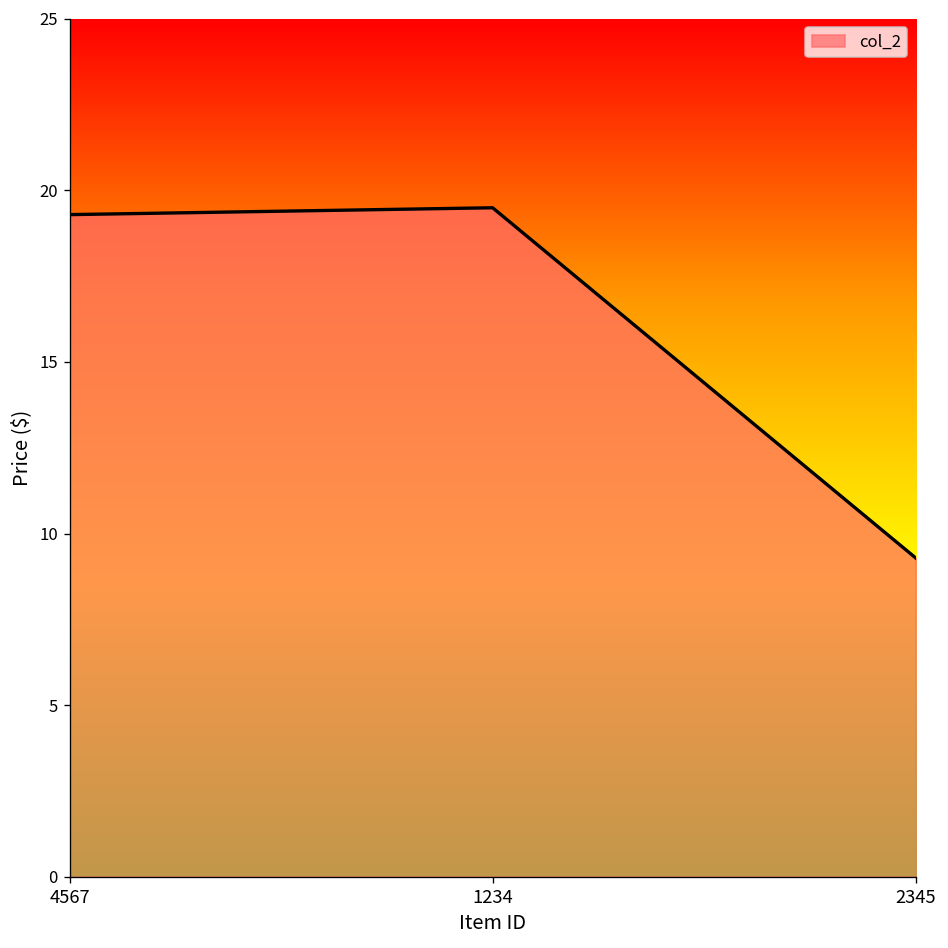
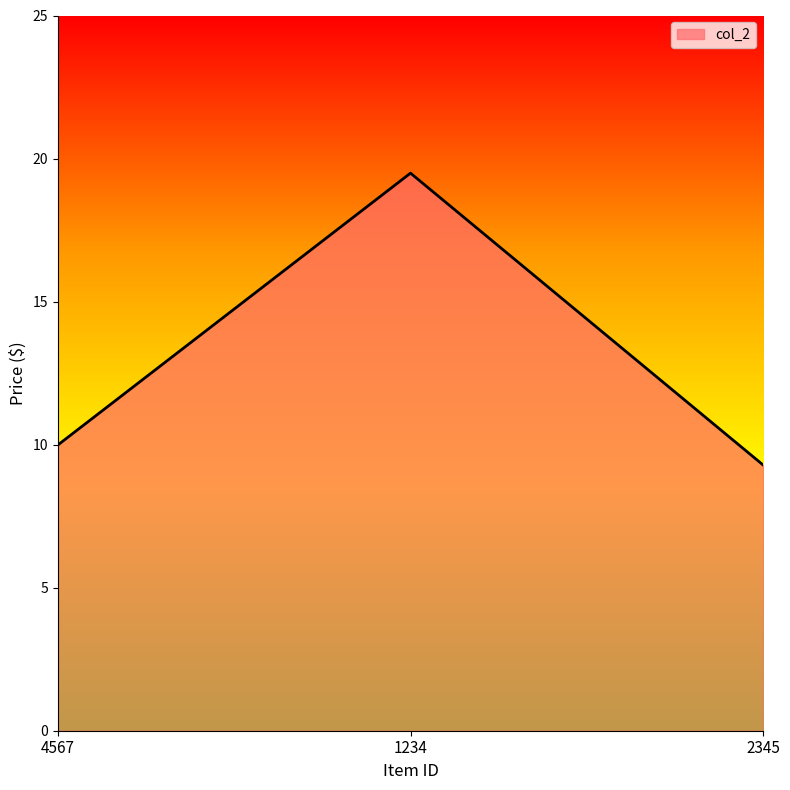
4567: 19.3 -> 10.0
